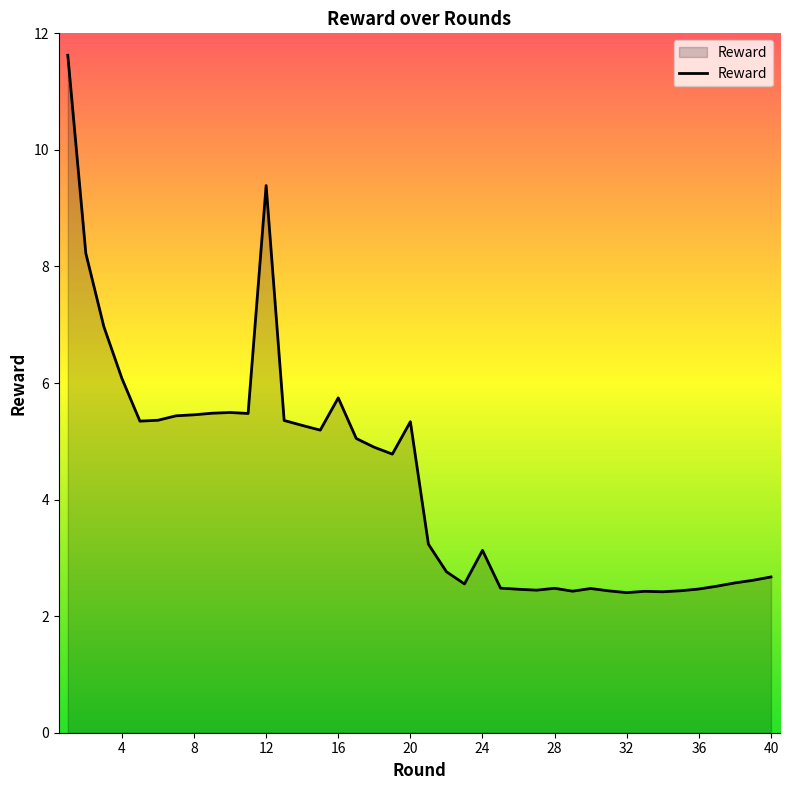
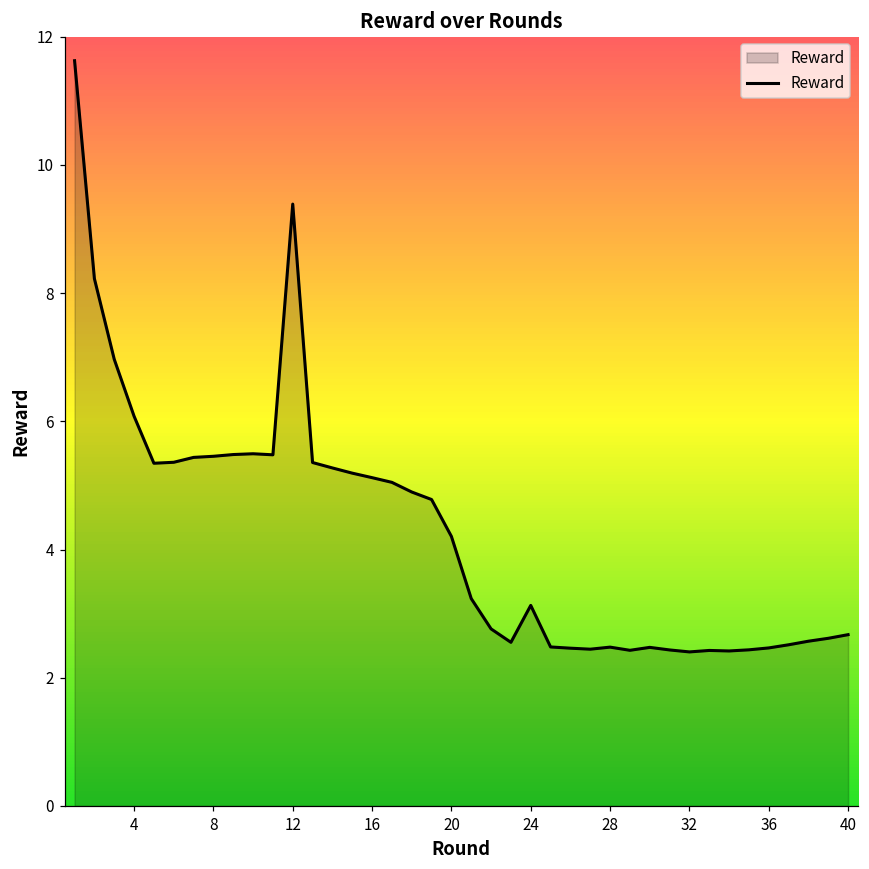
16: 5.7 -> 5.1
20: 5.3 -> 4.2
